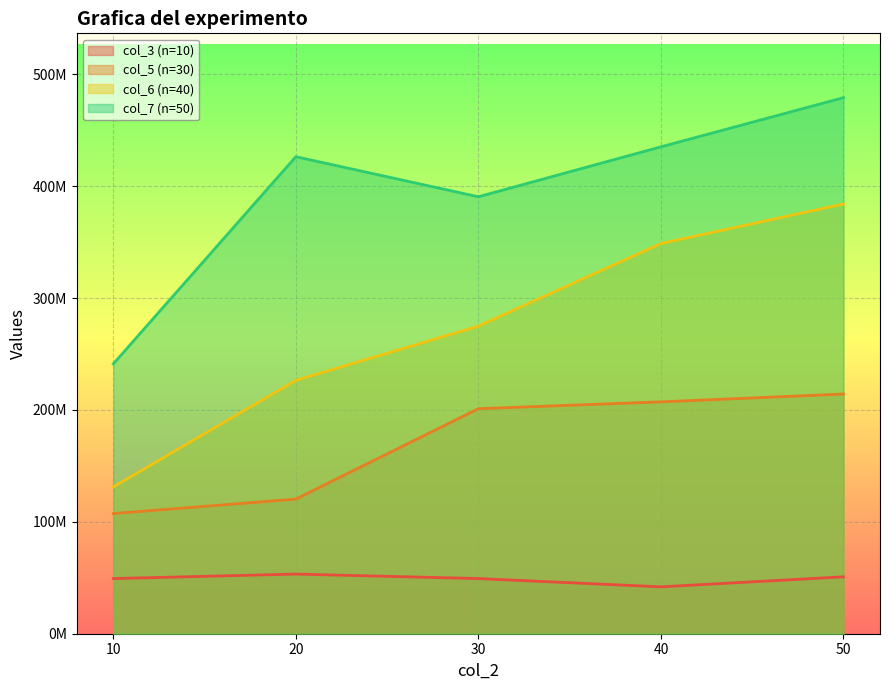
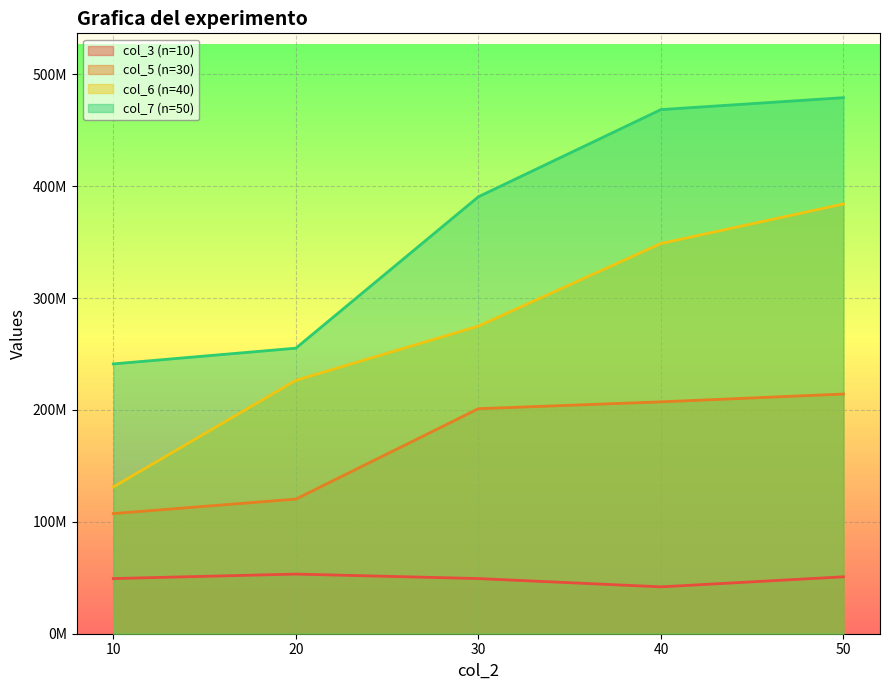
col_7 (n=50), 20: 426000000 -> 255000000
col_7 (n=50), 40: 435000000 -> 469000000
